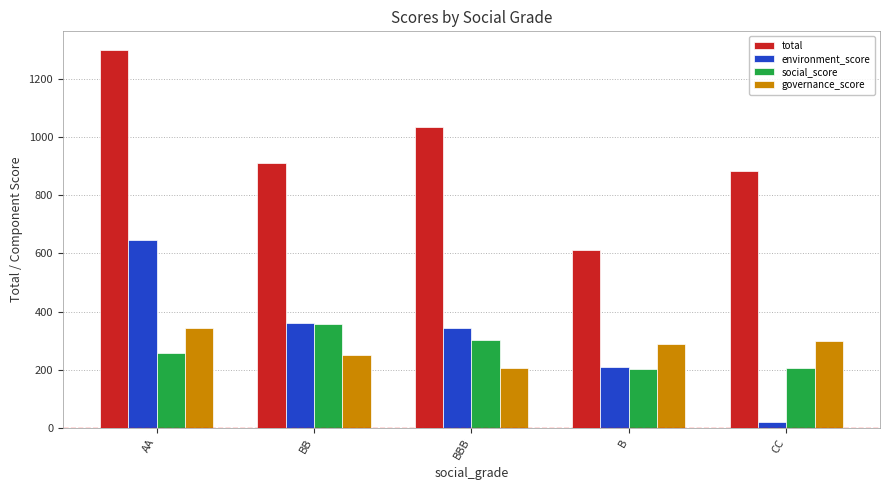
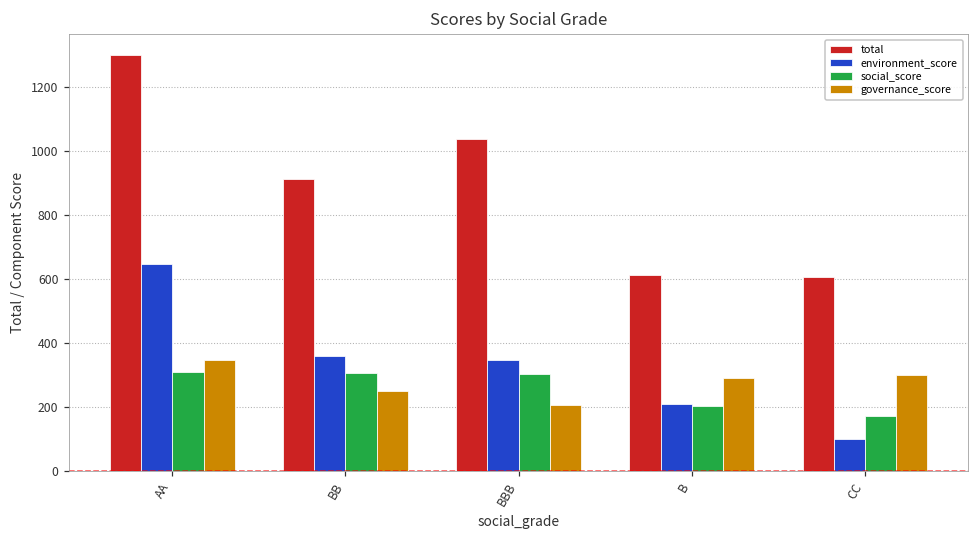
social_score, AA: 260 -> 310
social_score, BB: 360 -> 300
total, CC: 880 -> 610
environment_score, CC: 20 -> 100
social_score, CC: 210 -> 170
